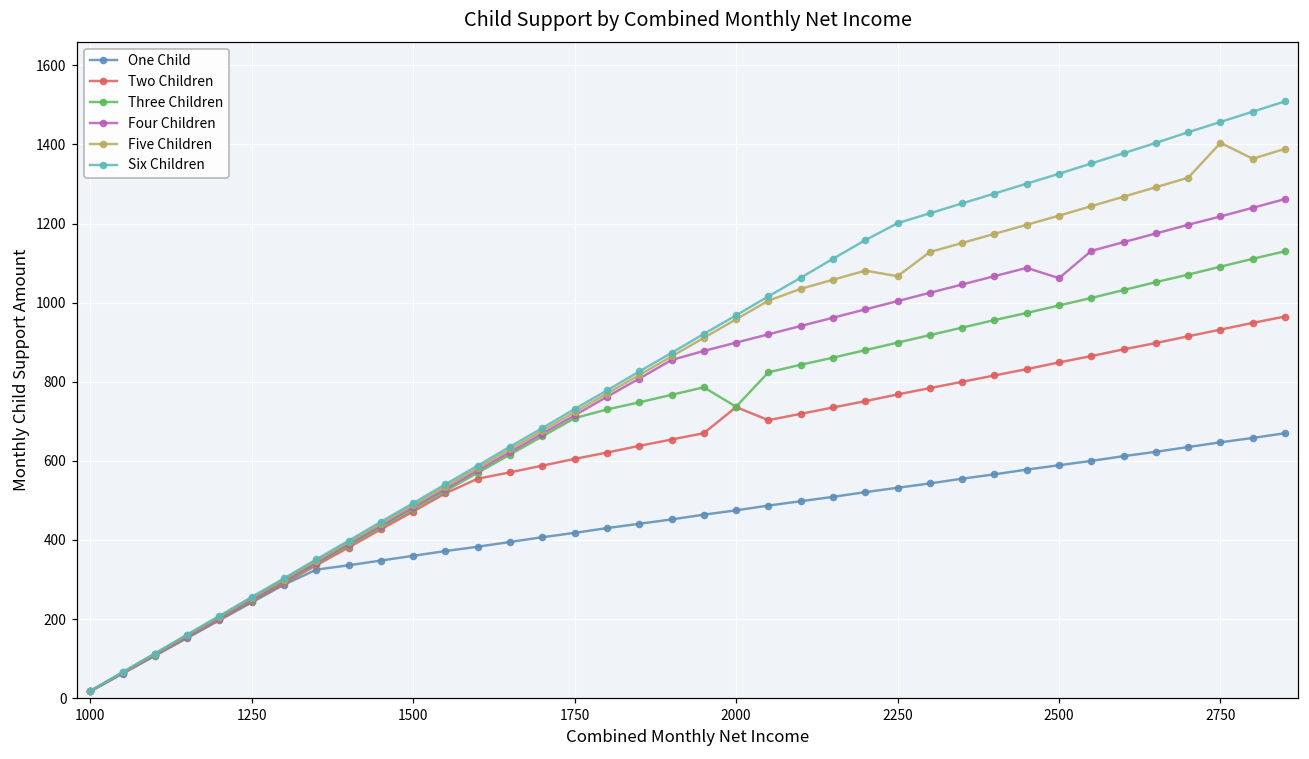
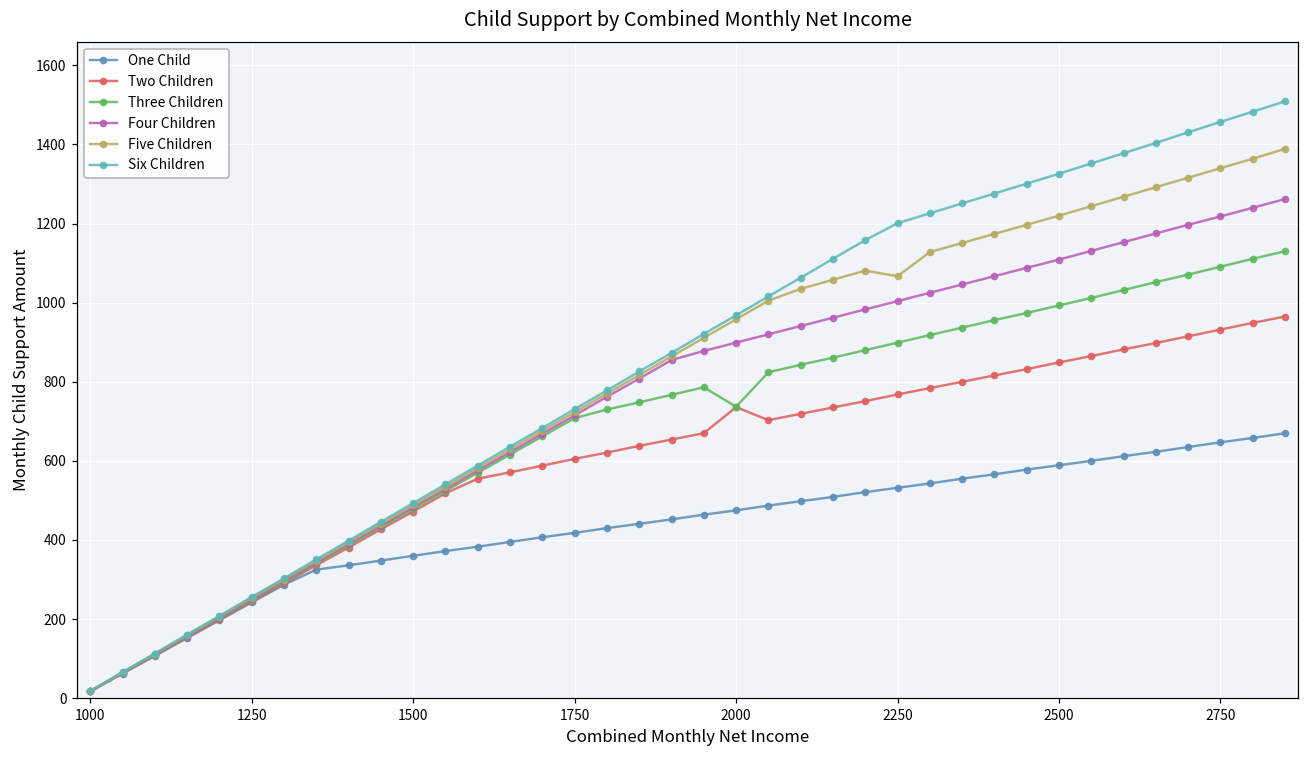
Four Children, 2500: 1060 -> 1110
Five Children, 2750: 1400 -> 1340
